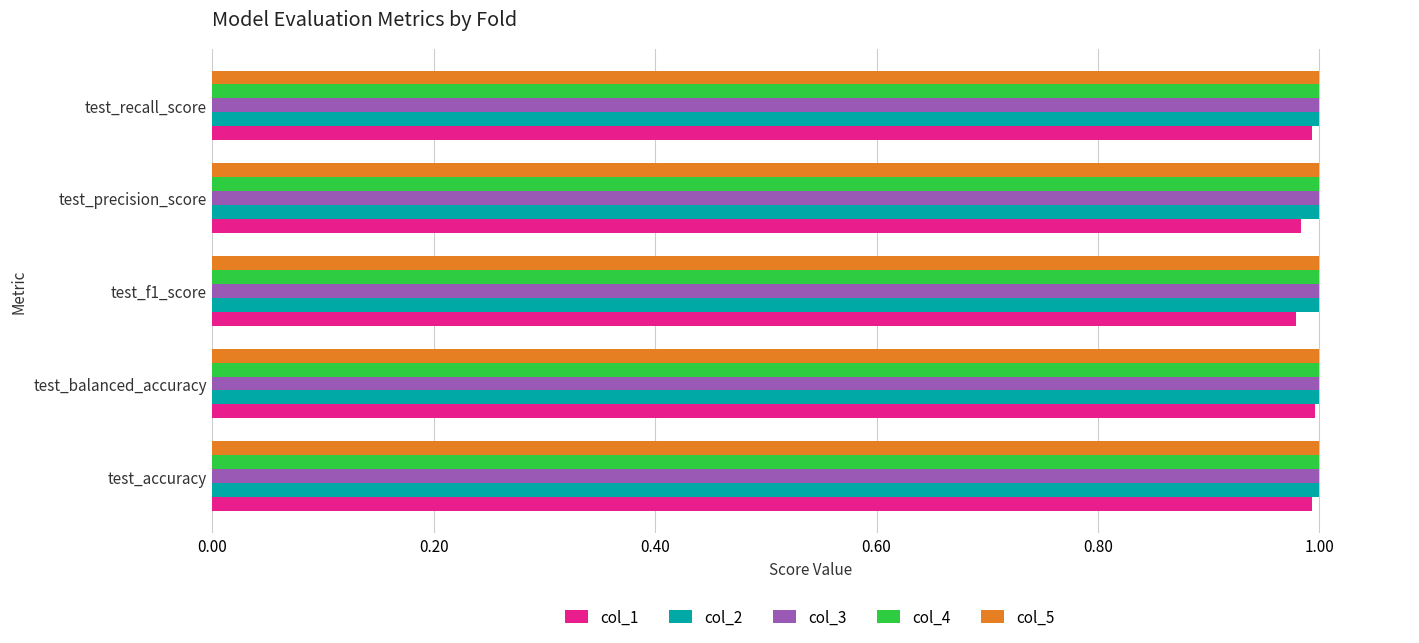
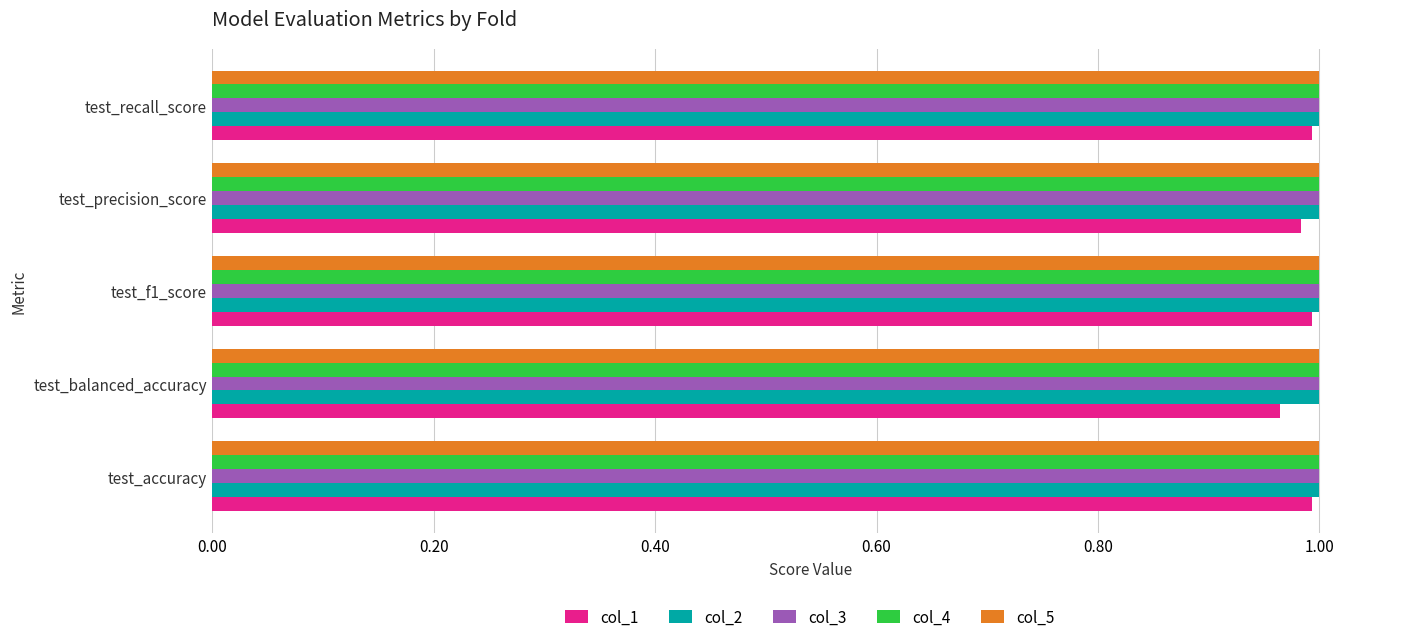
col_1, test_f1_score: 0.979 -> 0.993
col_1, test_balanced_accuracy: 0.996 -> 0.965
